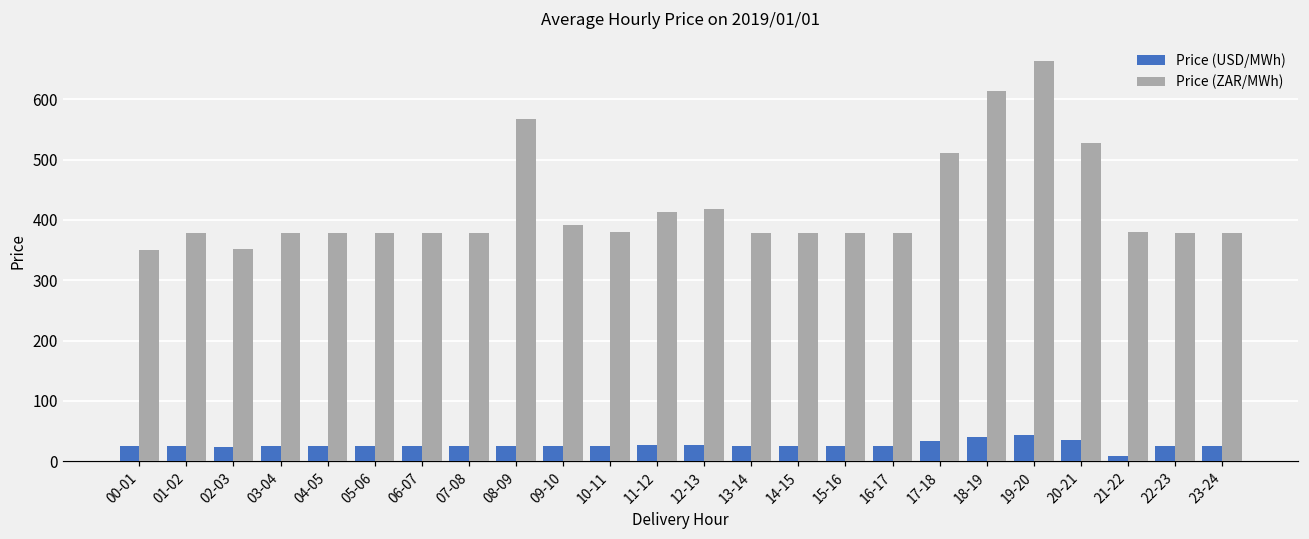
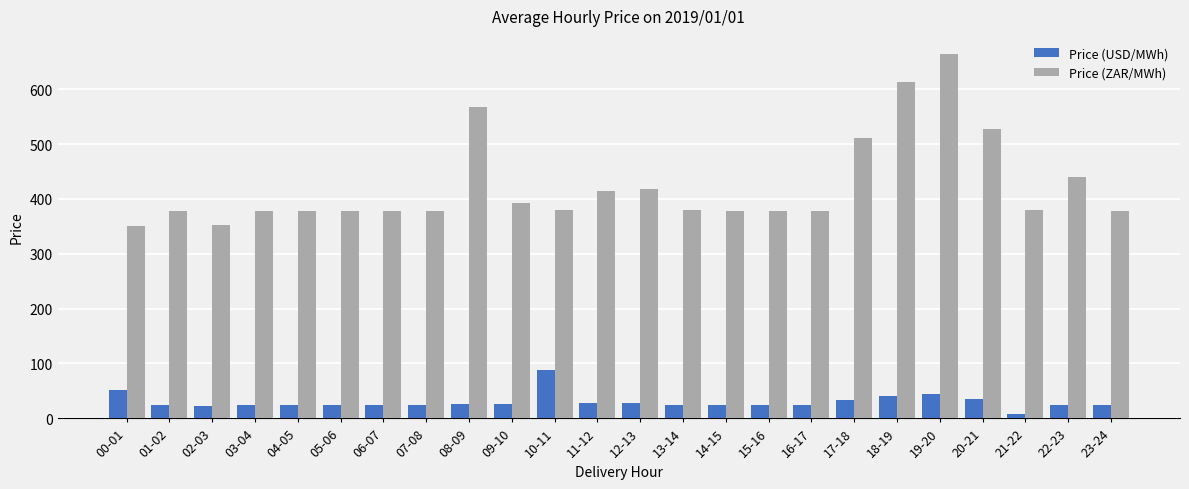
Price (USD/MWh), 00-01: 20 -> 50
Price (USD/MWh), 10-11: 20 -> 90
Price (ZAR/MWh), 22-23: 380 -> 440
